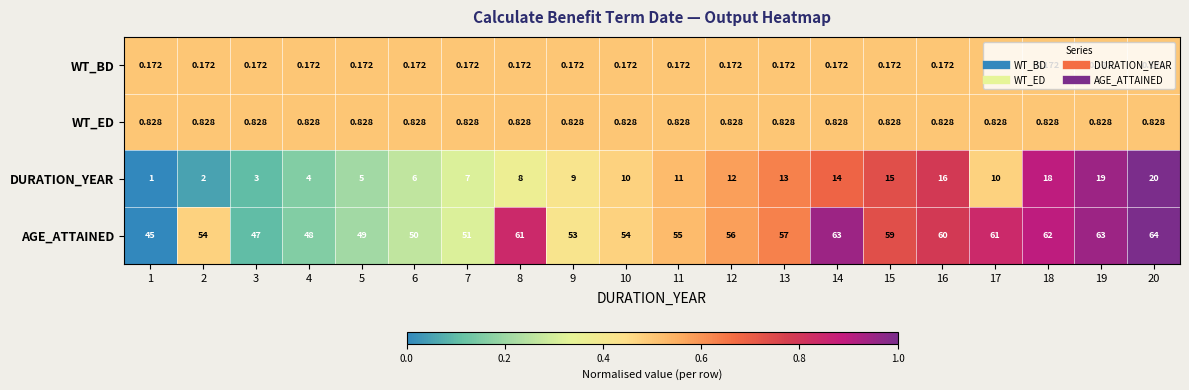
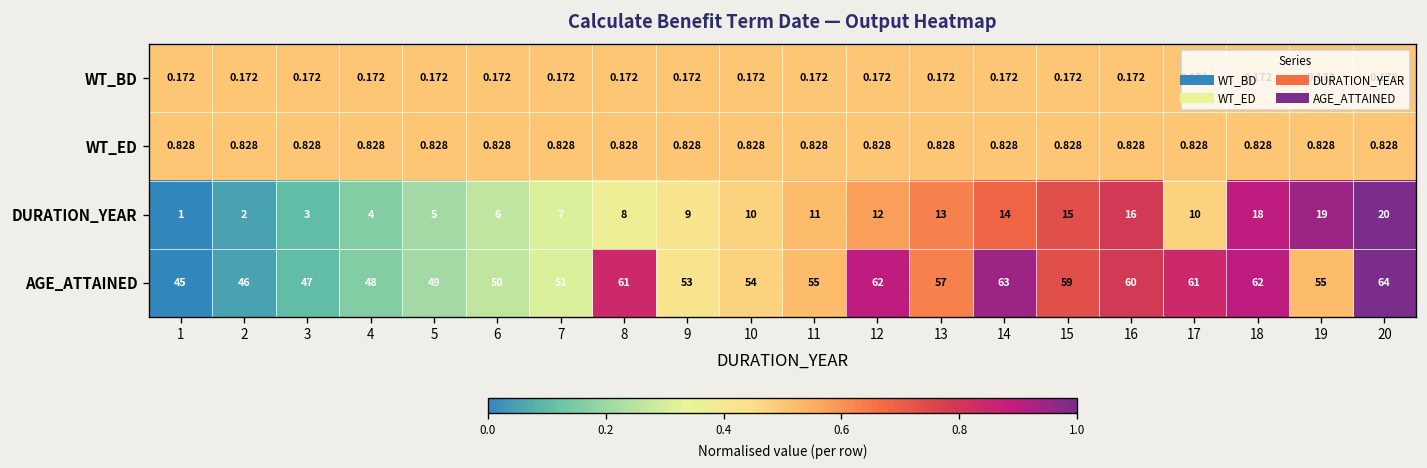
AGE_ATTAINED, 2: 54 -> 46
AGE_ATTAINED, 12: 56 -> 62
AGE_ATTAINED, 19: 63 -> 55
